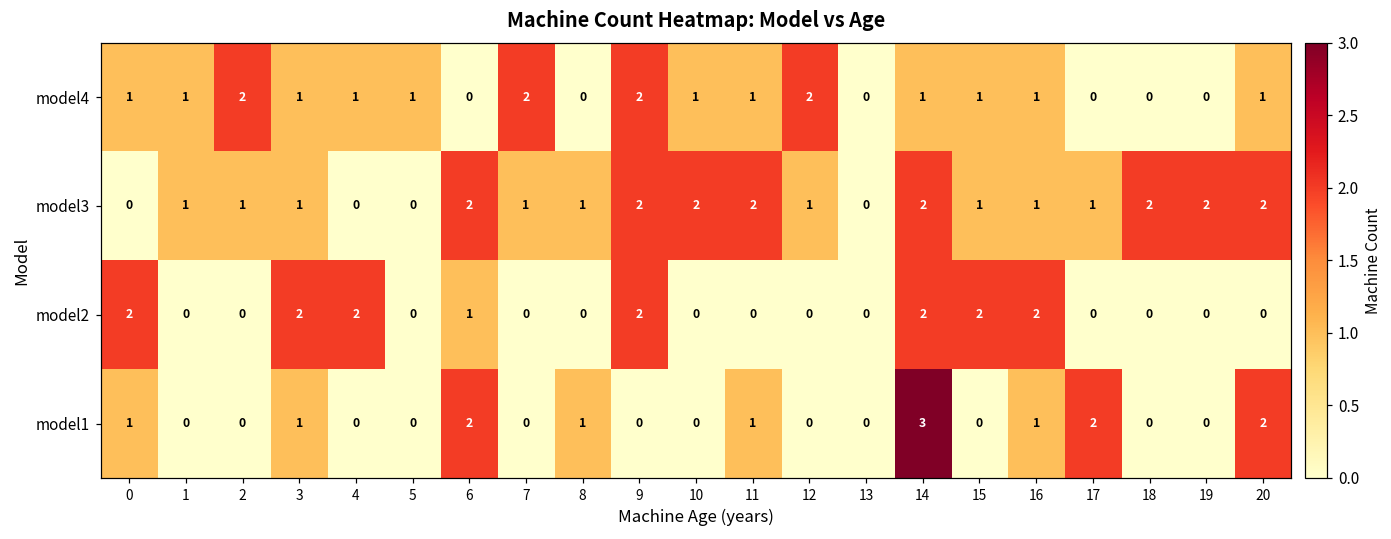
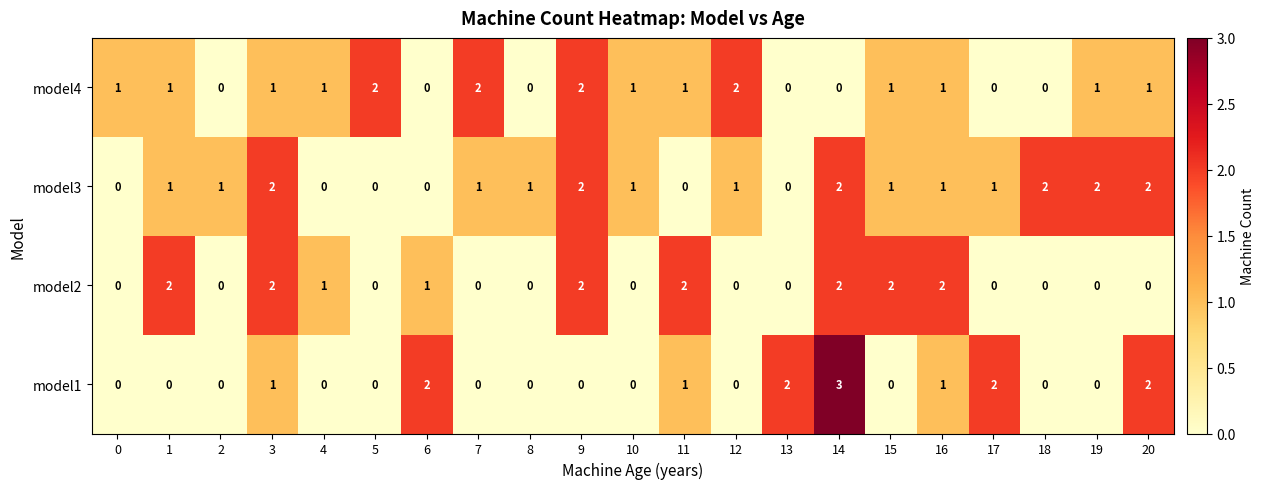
model4, 2: 2 -> 0
model4, 5: 1 -> 2
model4, 14: 1 -> 0
model4, 19: 0 -> 1
model3, 3: 1 -> 2
model3, 6: 2 -> 0
model3, 10: 2 -> 1
model3, 11: 2 -> 0
model2, 0: 2 -> 0
model2, 1: 0 -> 2
model2, 4: 2 -> 1
model2, 11: 0 -> 2
model1, 0: 1 -> 0
model1, 8: 1 -> 0
model1, 13: 0 -> 2
